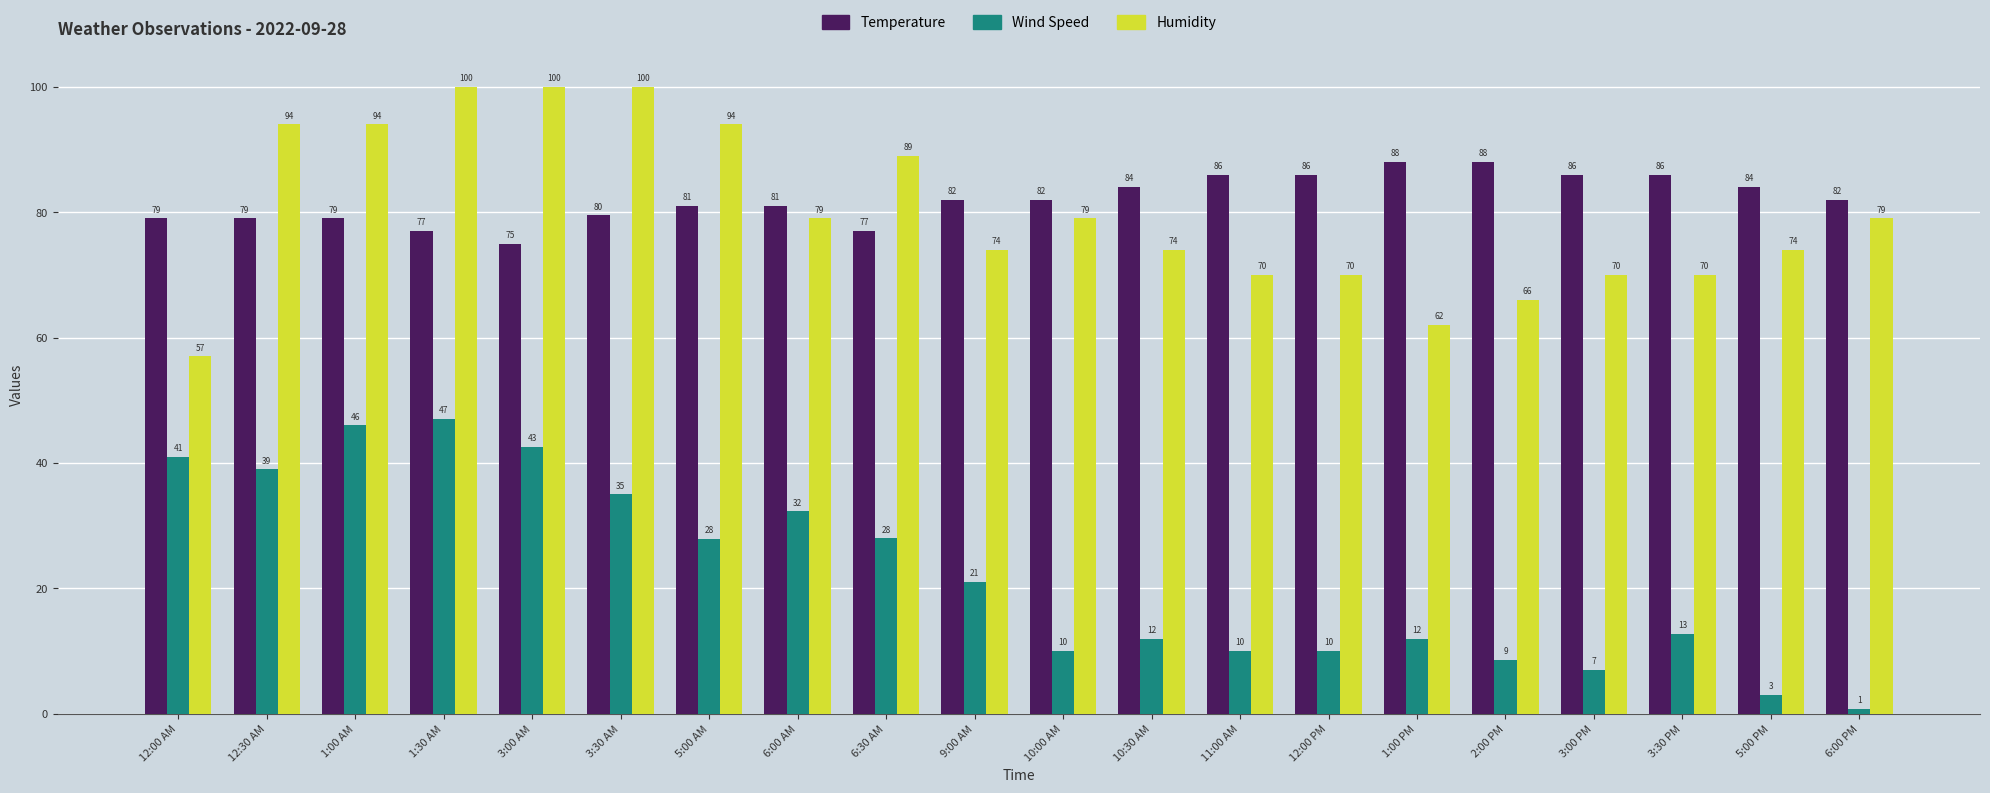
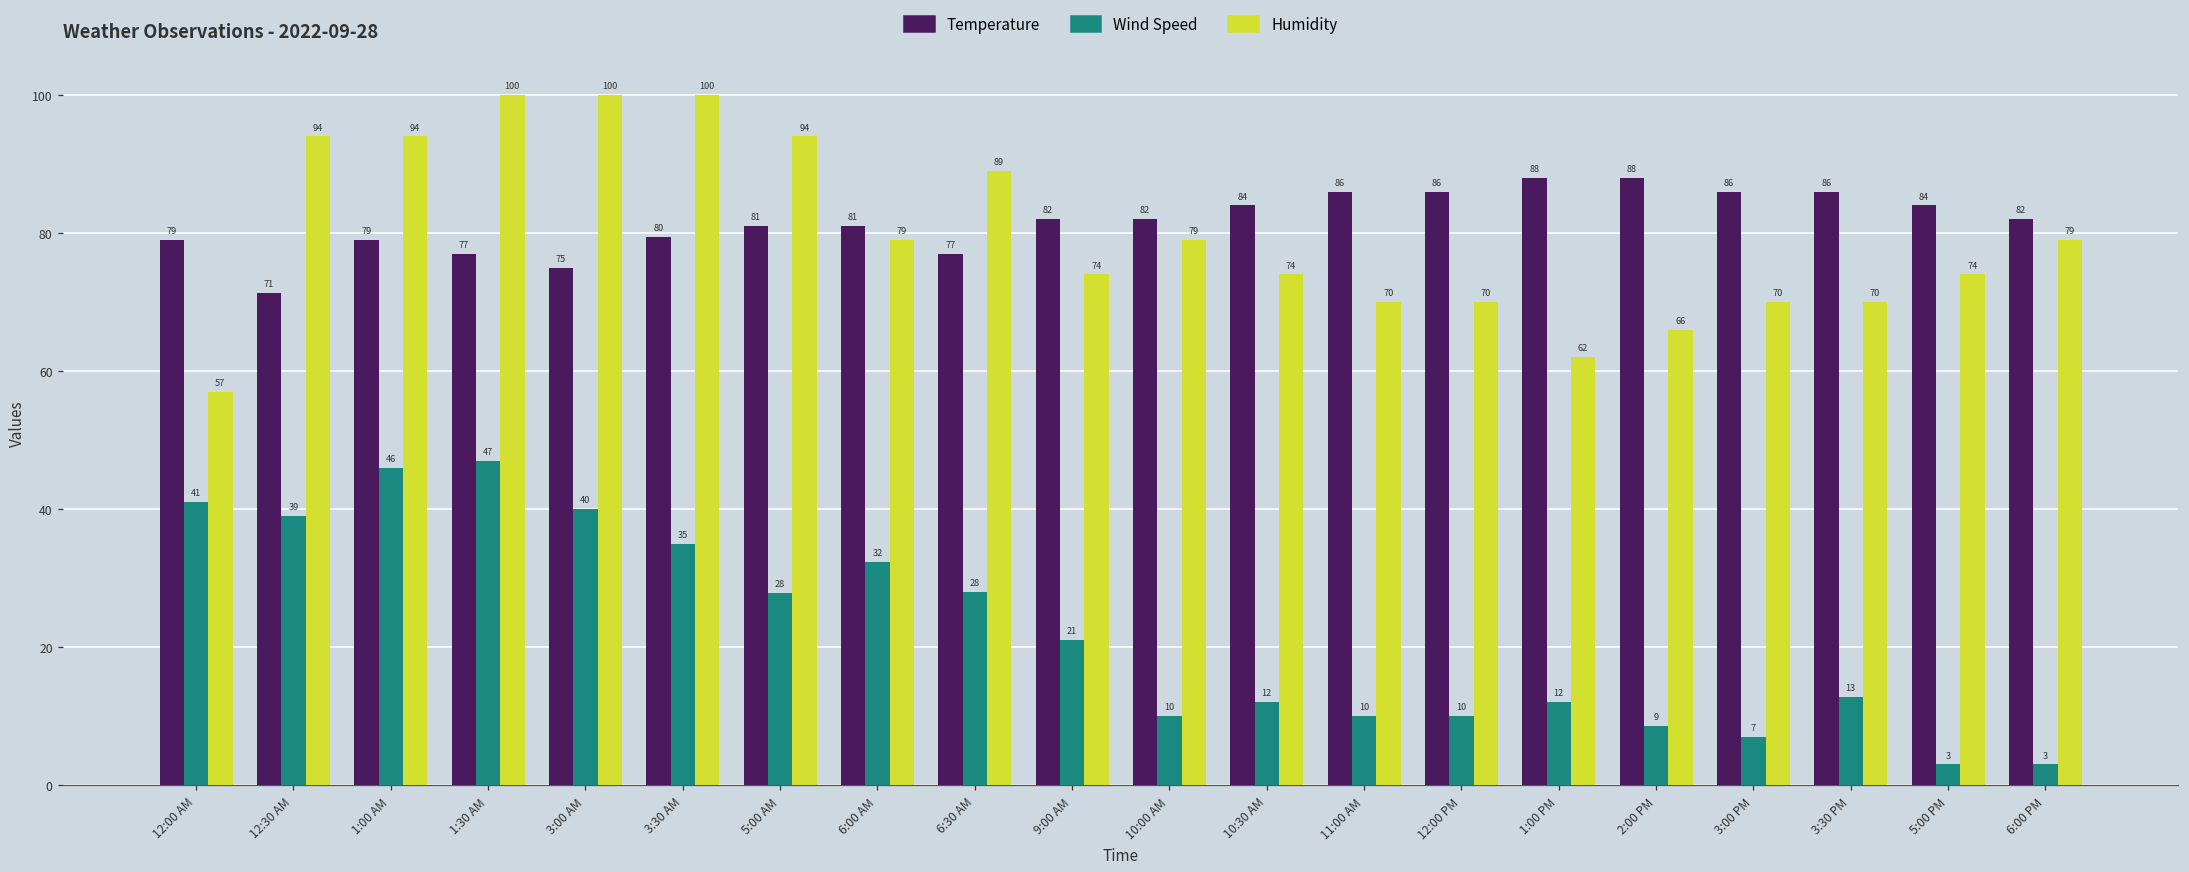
Temperature, 12:30 AM: 79 -> 71
Wind Speed, 3:00 AM: 43 -> 40
Wind Speed, 6:00 PM: 1 -> 3
